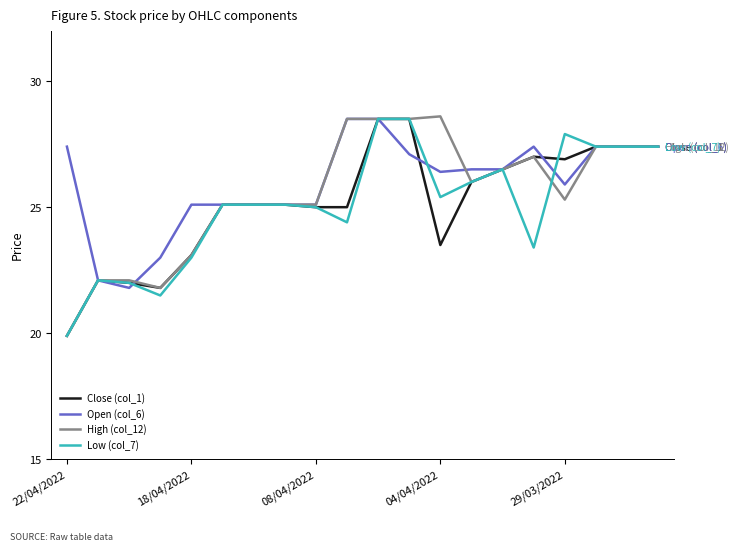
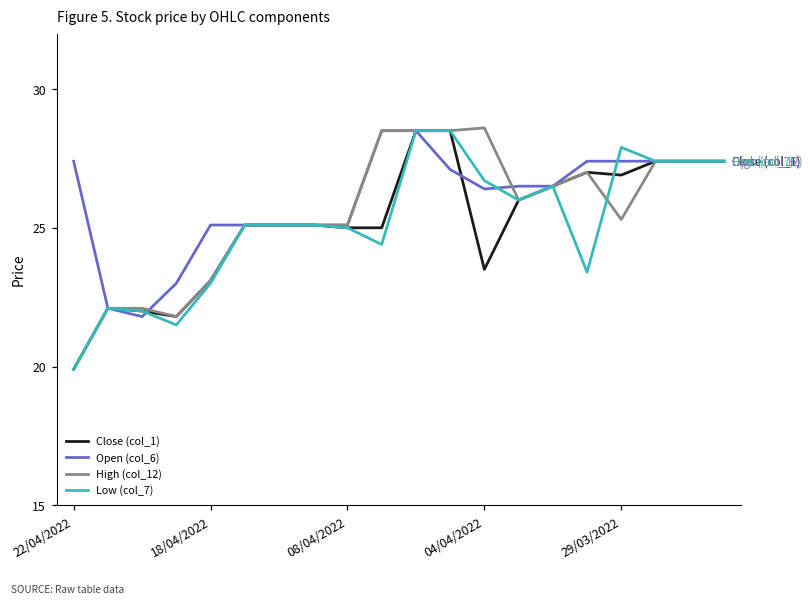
Low (col_7), 04/04/2022: 25.4 -> 26.7
Open (col_6), 29/03/2022: 25.9 -> 27.4
